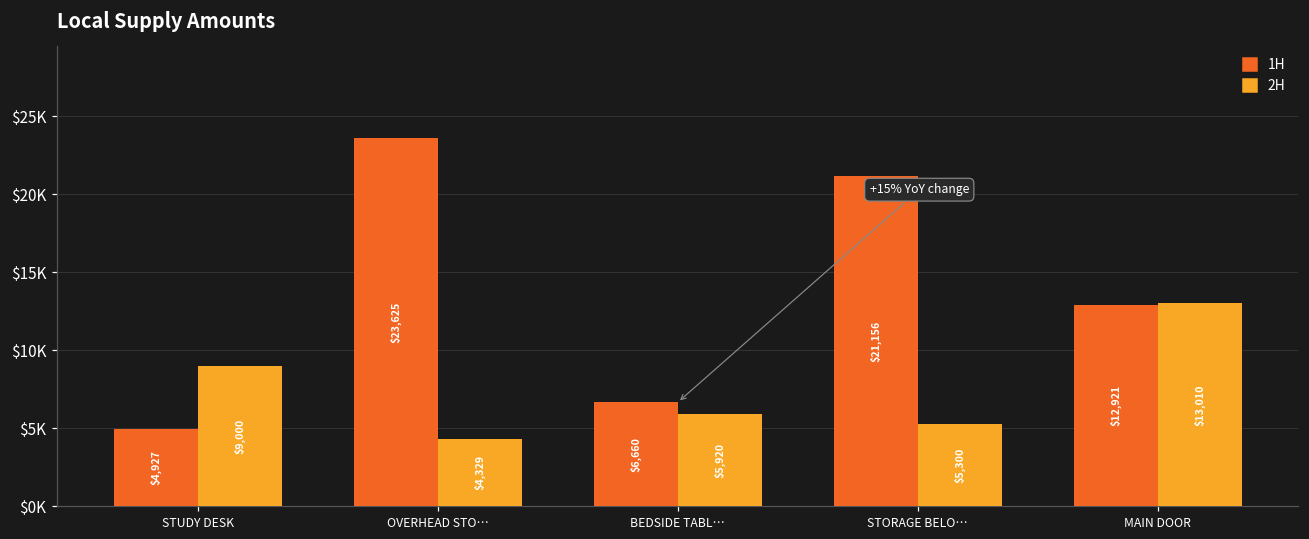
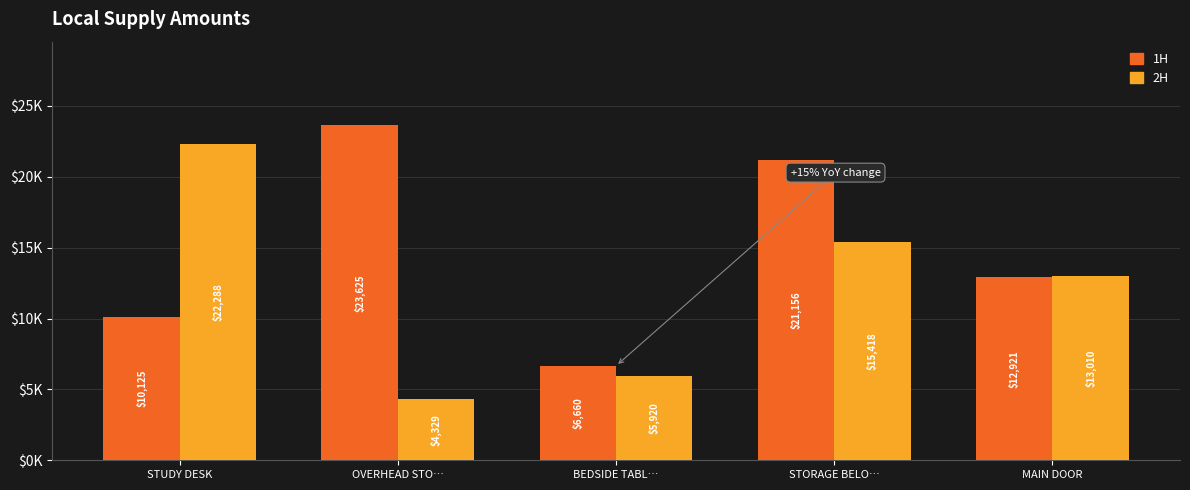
1H, STUDY DESK: $4,927 -> $10,125
2H, STUDY DESK: $9,000 -> $22,288
2H, STORAGE BELO…: $5,300 -> $15,418
